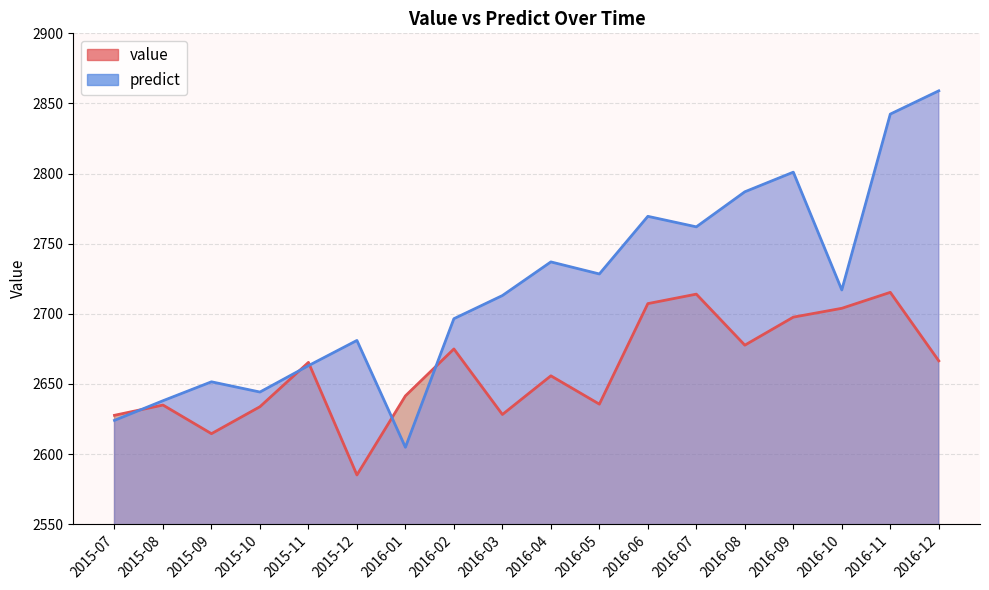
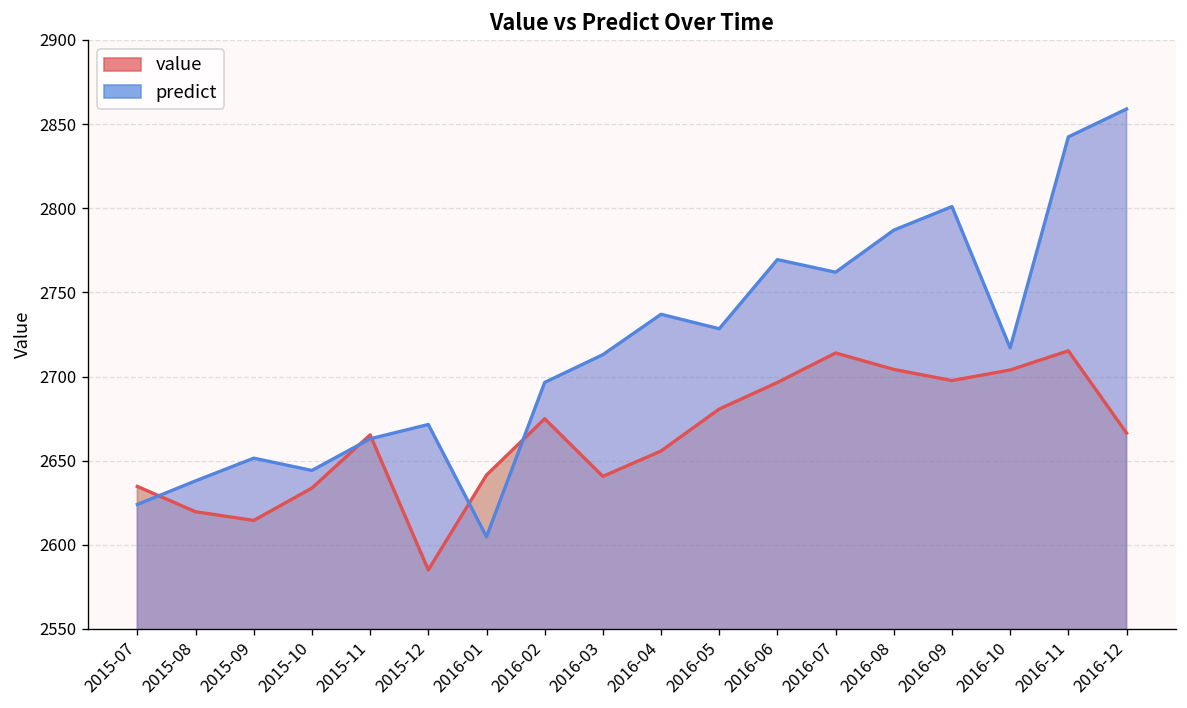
value, 2015-07: 2628 -> 2635
value, 2015-08: 2635 -> 2620
predict, 2015-12: 2681 -> 2672
value, 2016-03: 2628 -> 2641
value, 2016-05: 2636 -> 2681
value, 2016-06: 2707 -> 2696
value, 2016-08: 2678 -> 2704
